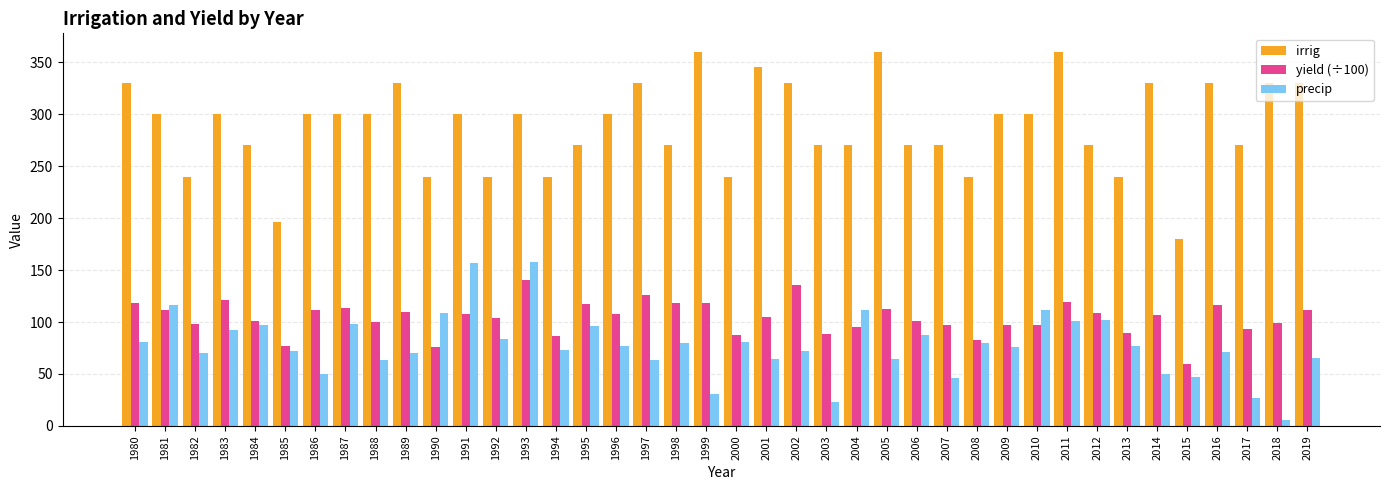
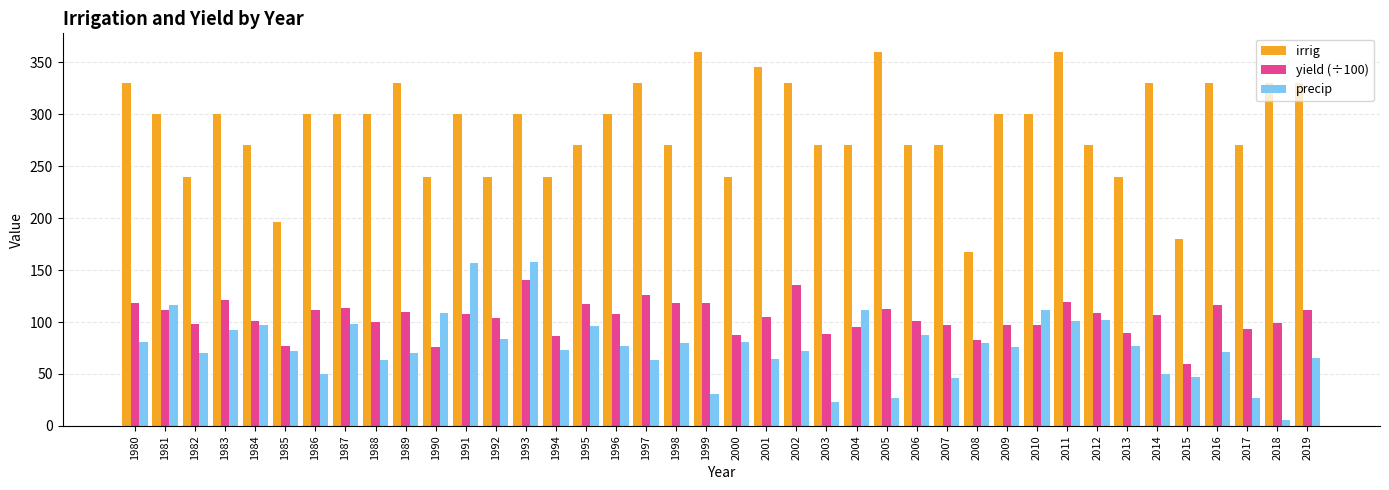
precip, 2005: 65 -> 27
irrig, 2008: 240 -> 167
